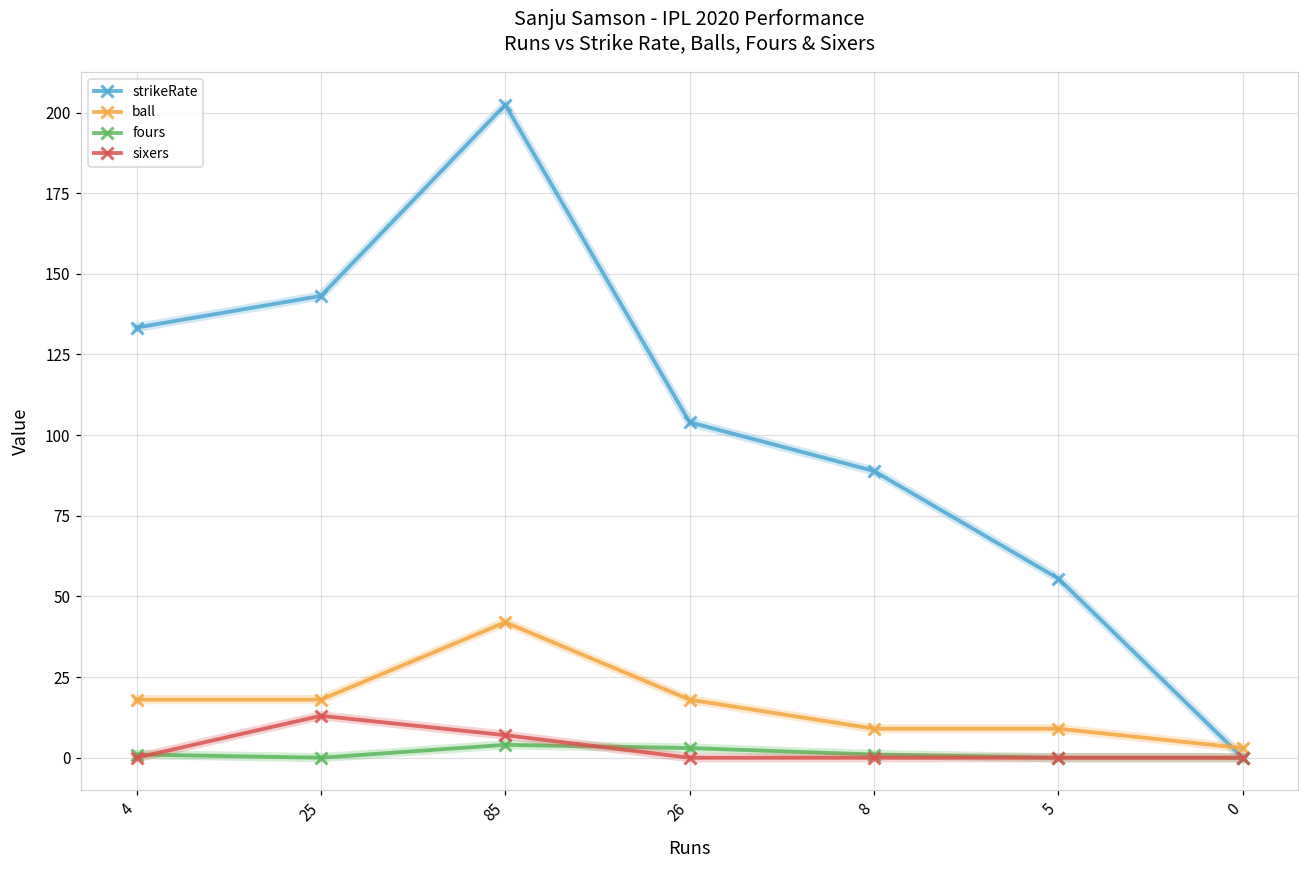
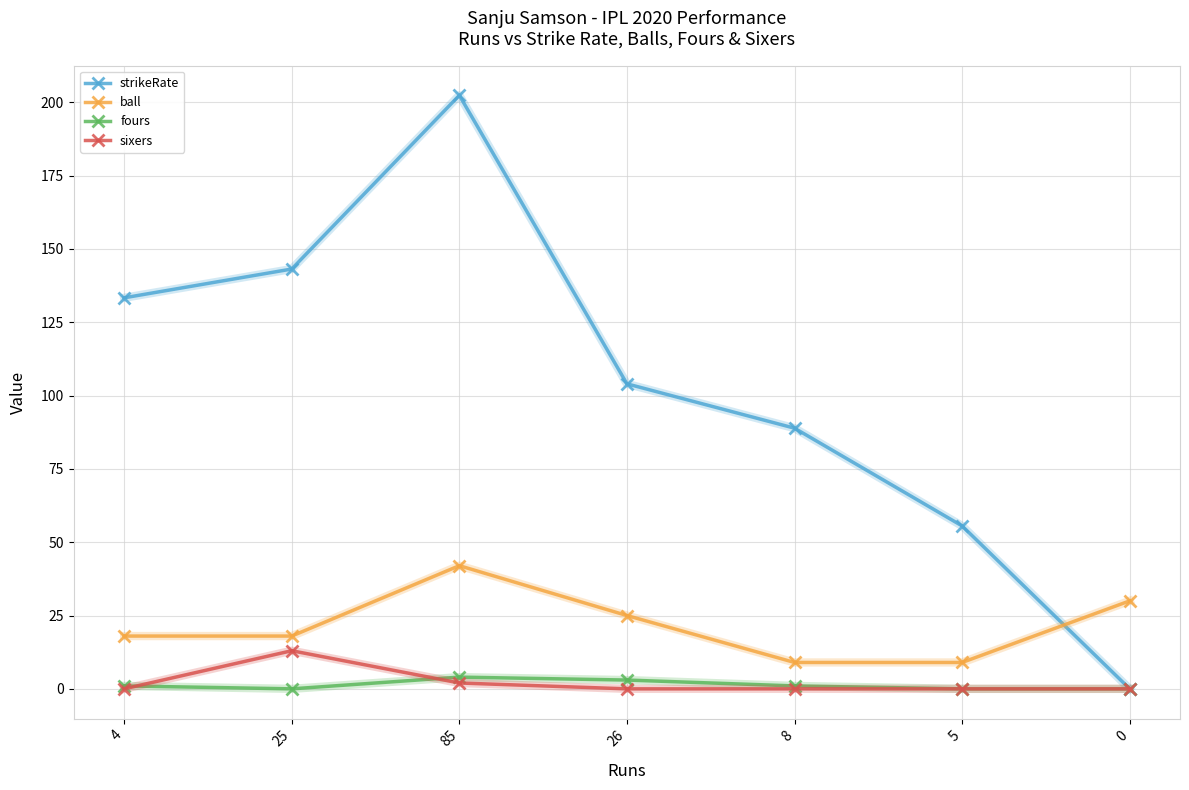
sixers, 85: 7 -> 2
ball, 26: 18 -> 25
ball, 0: 3 -> 30
